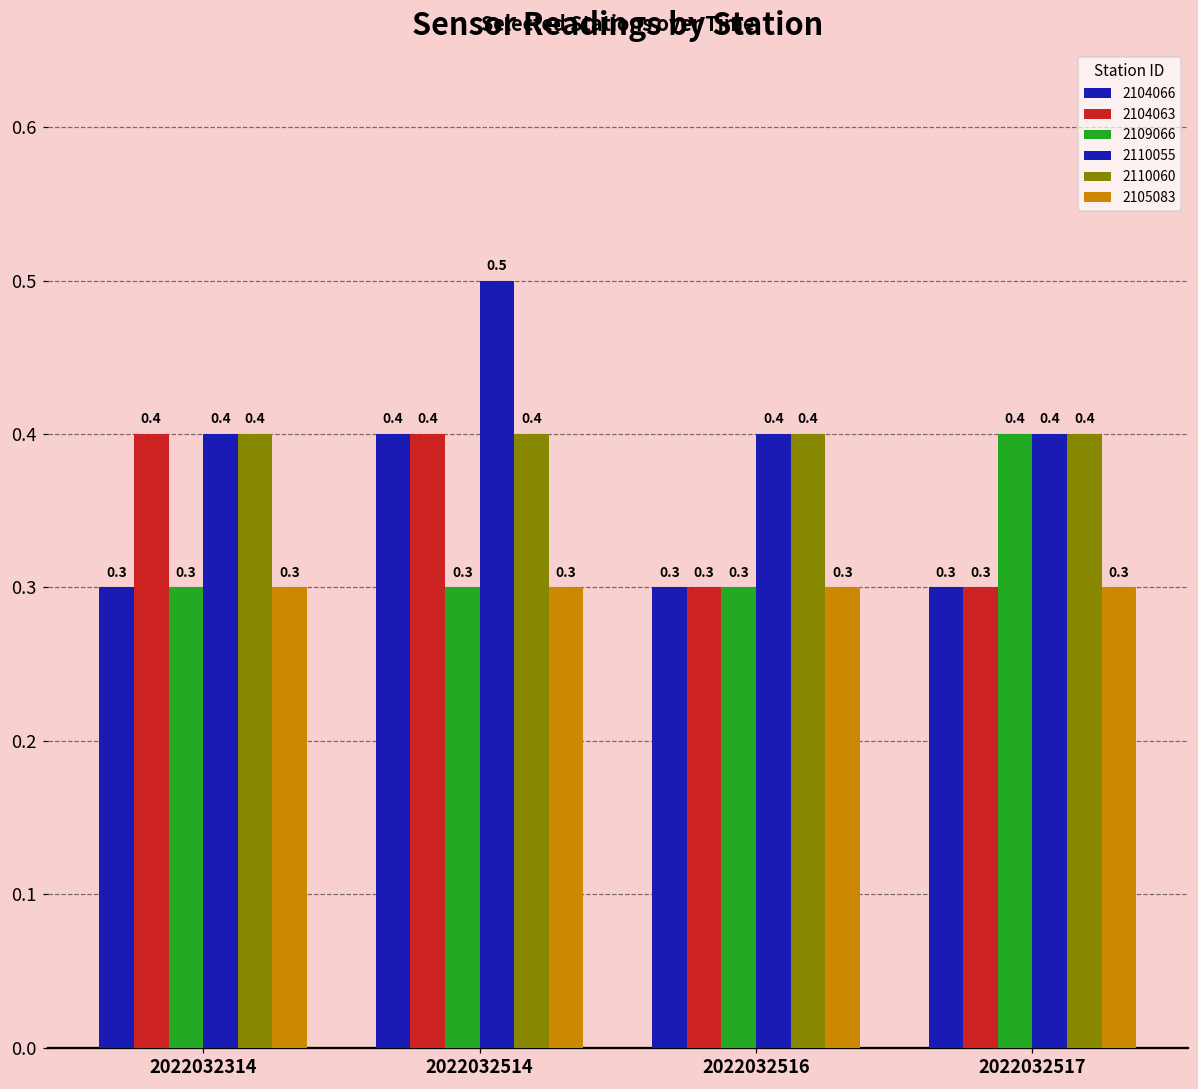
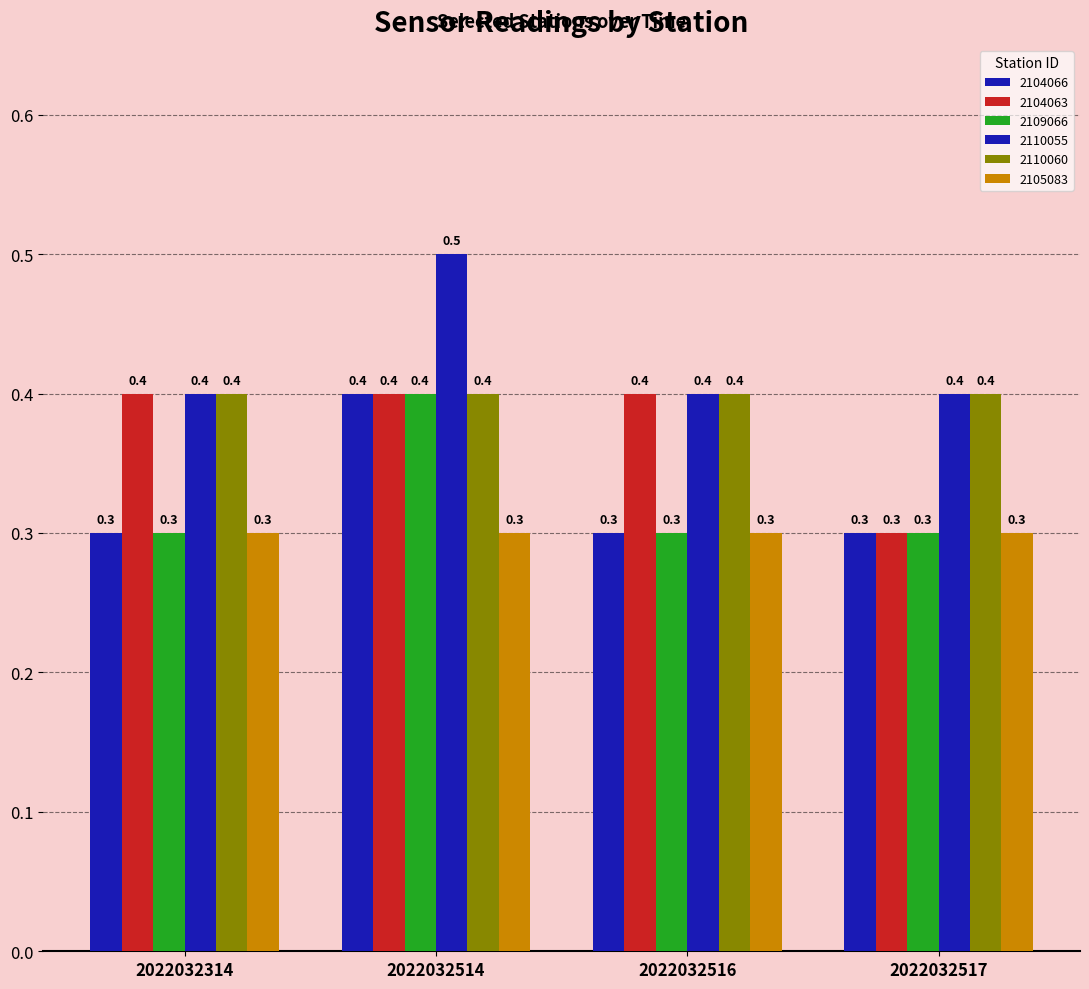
2109066, 2022032514: 0.3 -> 0.4
2104063, 2022032516: 0.3 -> 0.4
2109066, 2022032517: 0.4 -> 0.3
